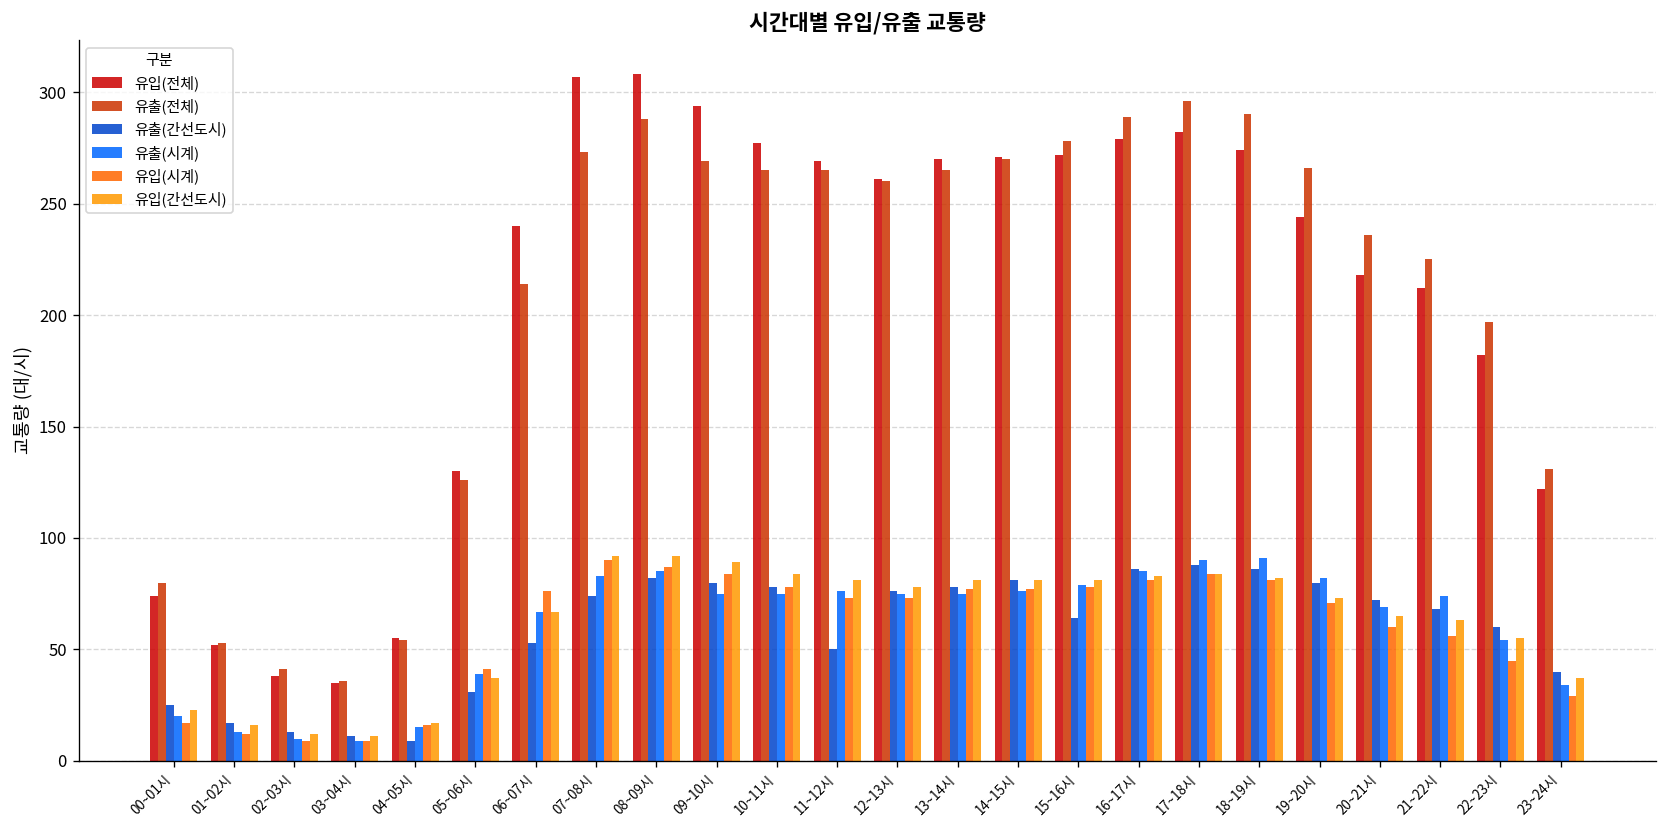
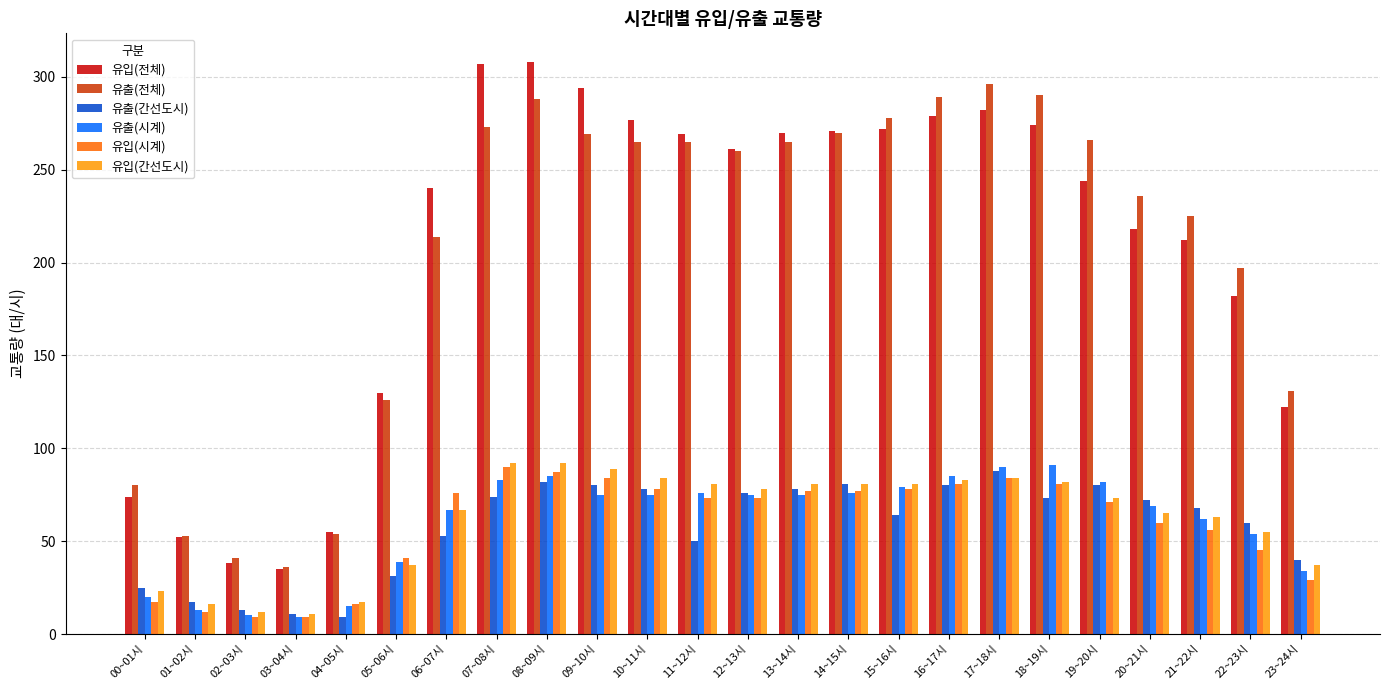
유출(간선도시), 16~17시: 86 -> 80
유출(간선도시), 18~19시: 86 -> 73
유출(시계), 21~22시: 74 -> 62
